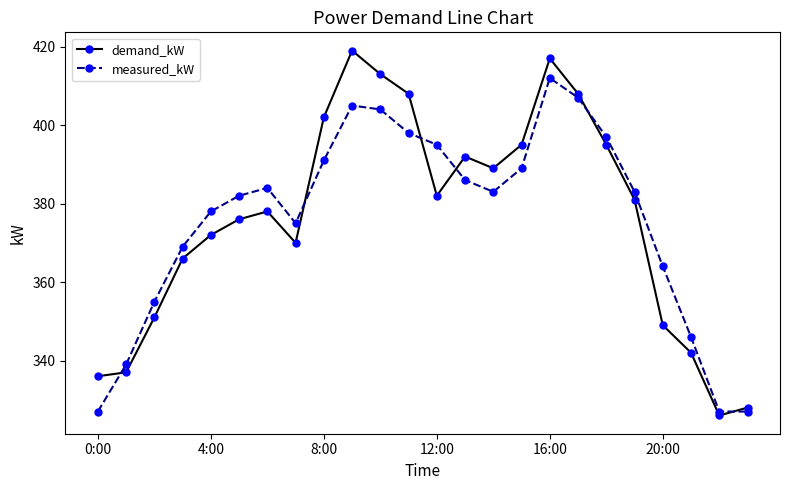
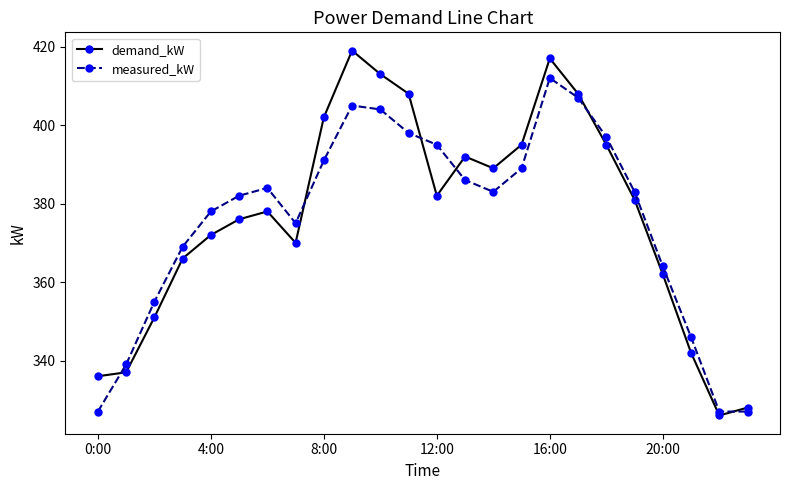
demand_kW, 20:00: 349 -> 362
